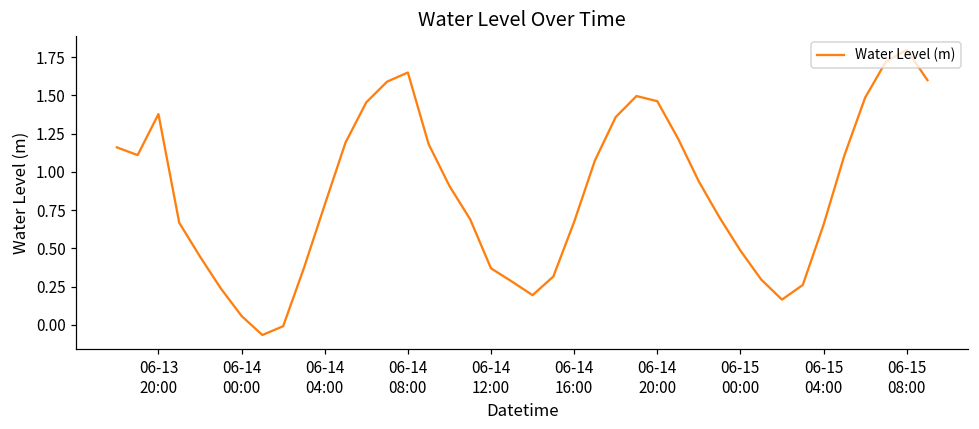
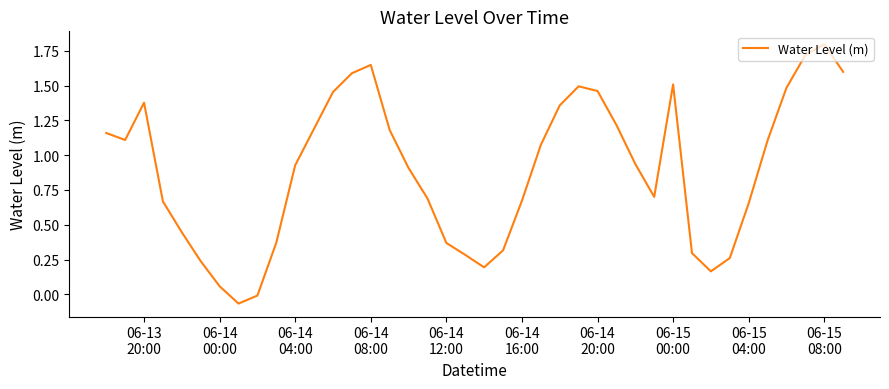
06-14 04:00: 0.78 -> 0.93
06-15 00:00: 0.49 -> 1.51
